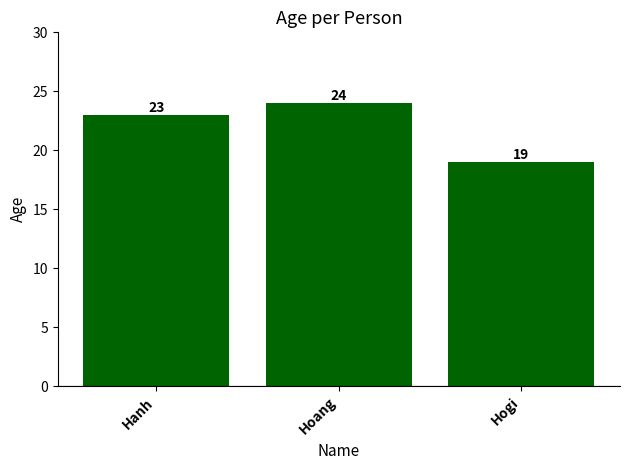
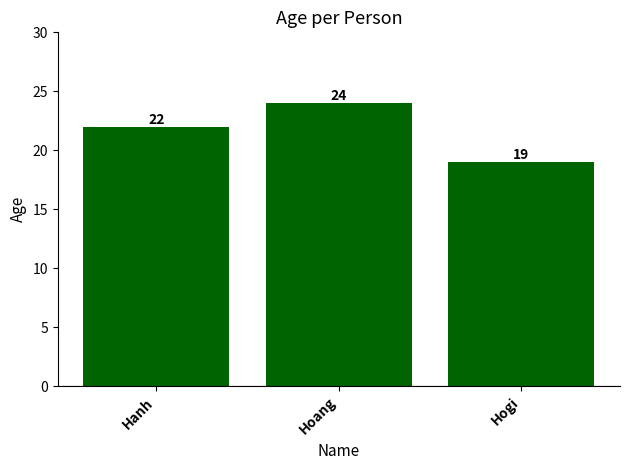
Hanh: 23 -> 22
